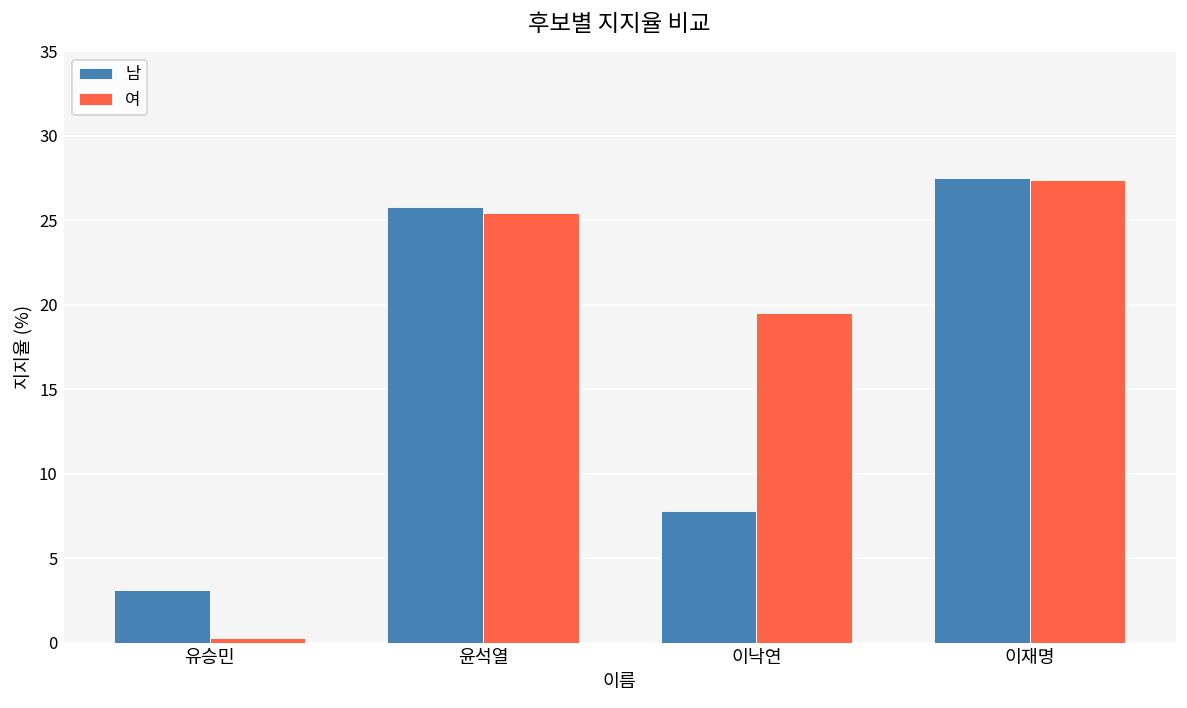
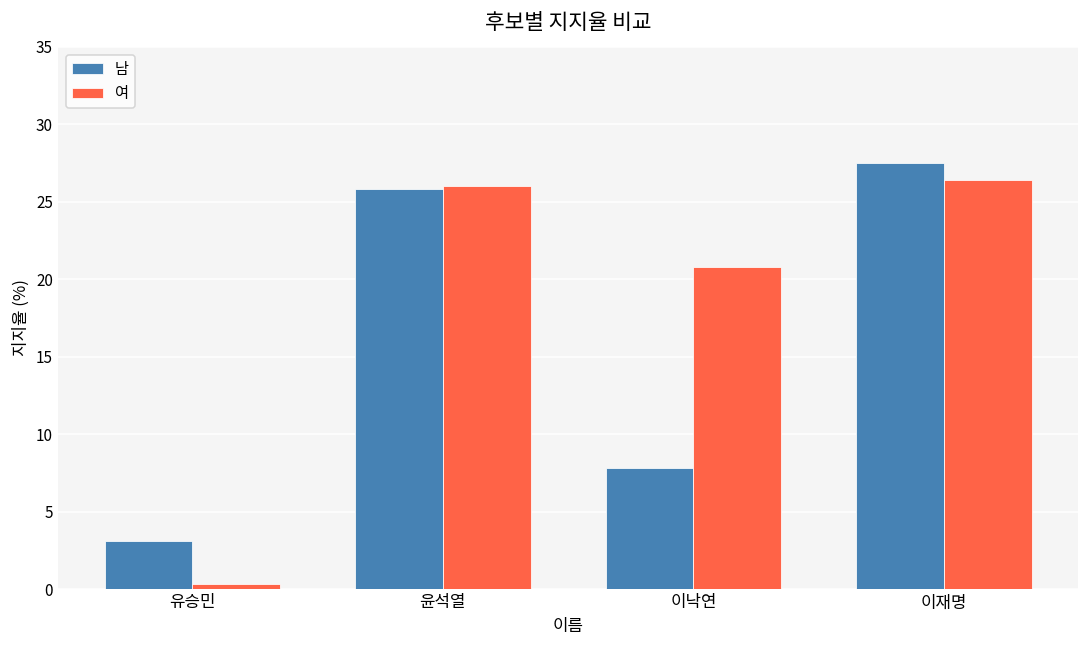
여, 윤석열: 25.4 -> 26.0
여, 이낙연: 19.5 -> 20.8
여, 이재명: 27.4 -> 26.4
